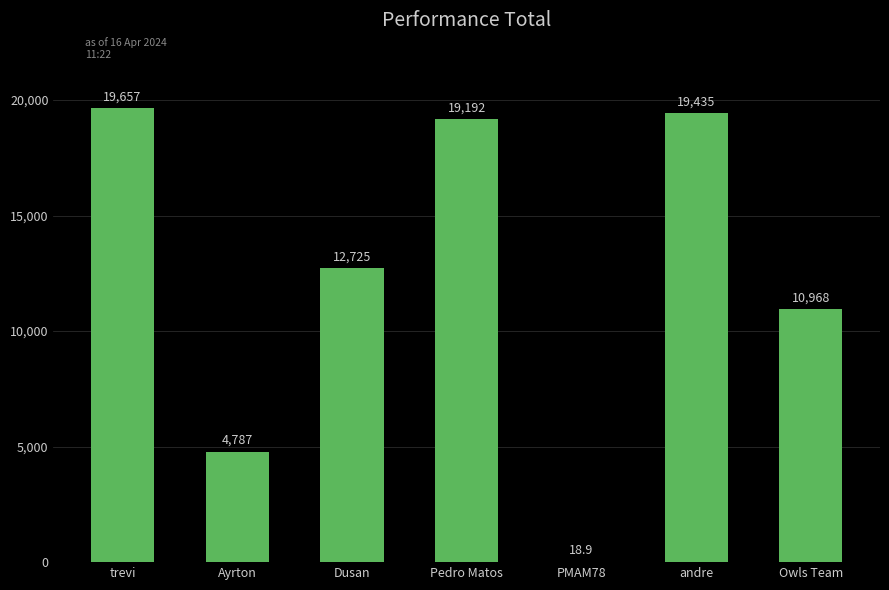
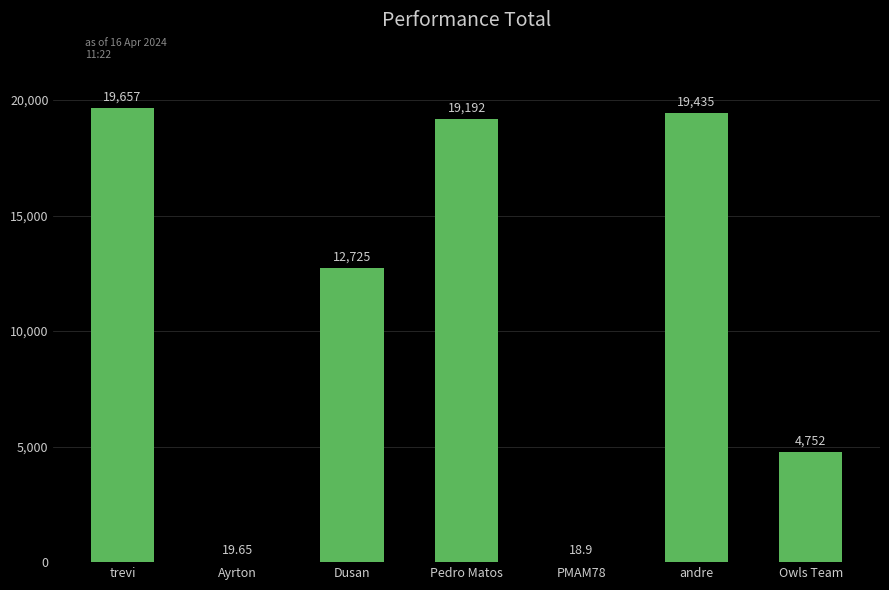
Ayrton: 4,787 -> 19.65
Owls Team: 10,968 -> 4,752
